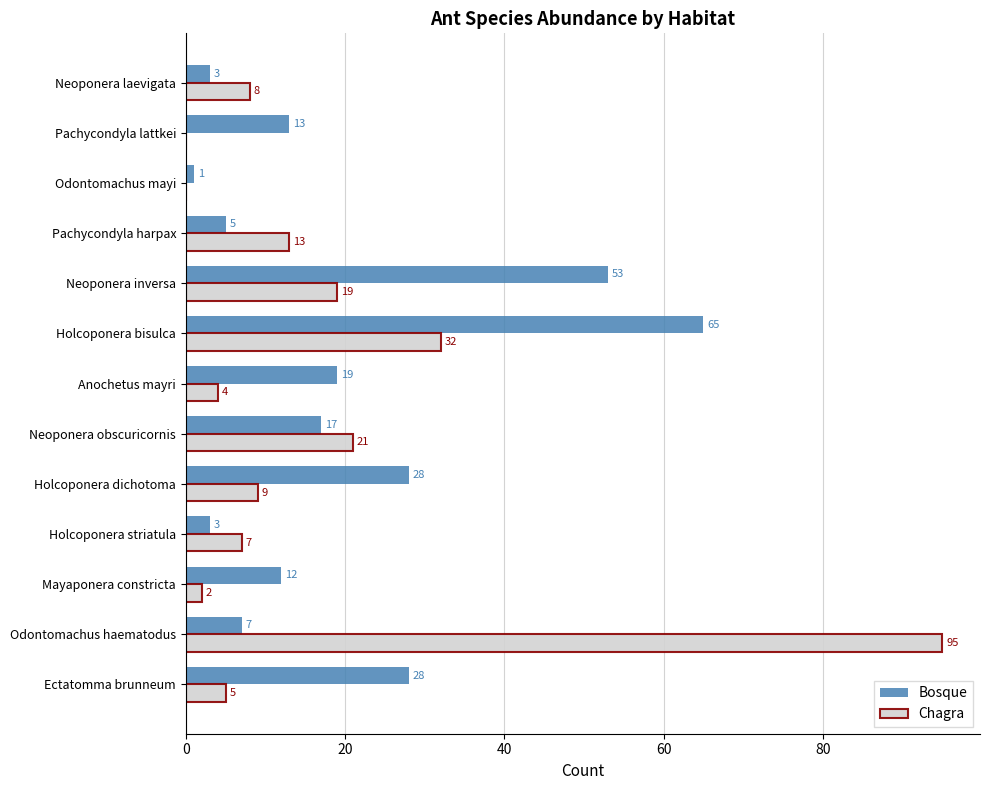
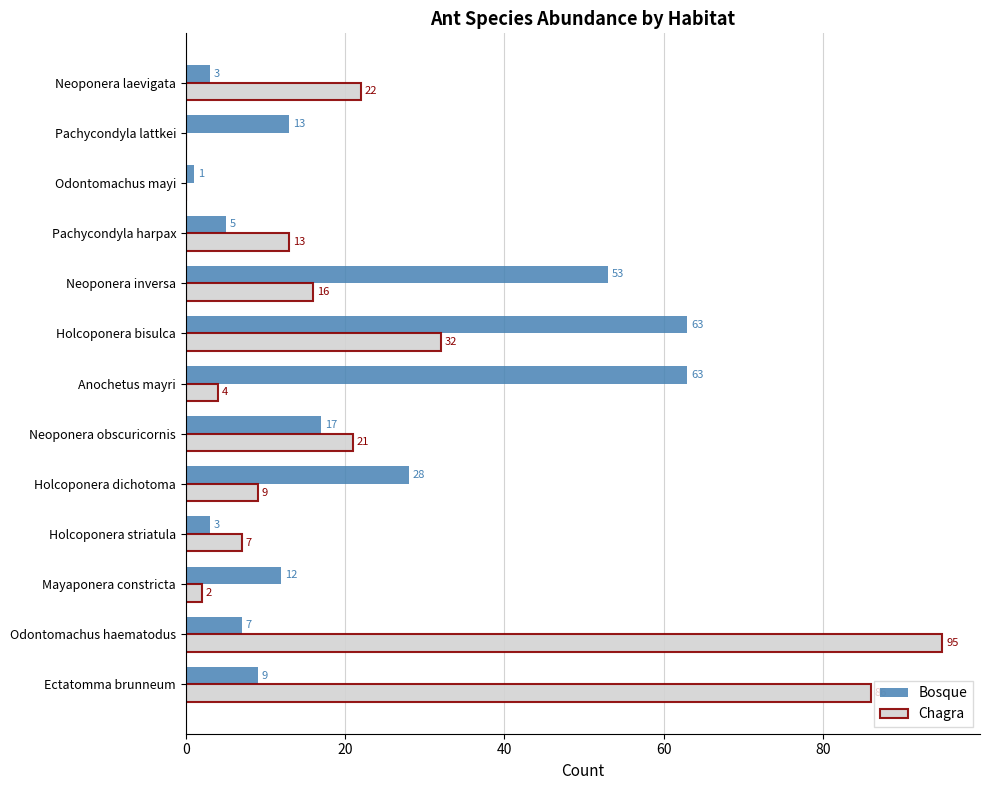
Chagra, Neoponera laevigata: 8 -> 22
Chagra, Neoponera inversa: 19 -> 16
Bosque, Holcoponera bisulca: 65 -> 63
Bosque, Anochetus mayri: 19 -> 63
Bosque, Ectatomma brunneum: 28 -> 9
Chagra, Ectatomma brunneum: 5 -> 86
